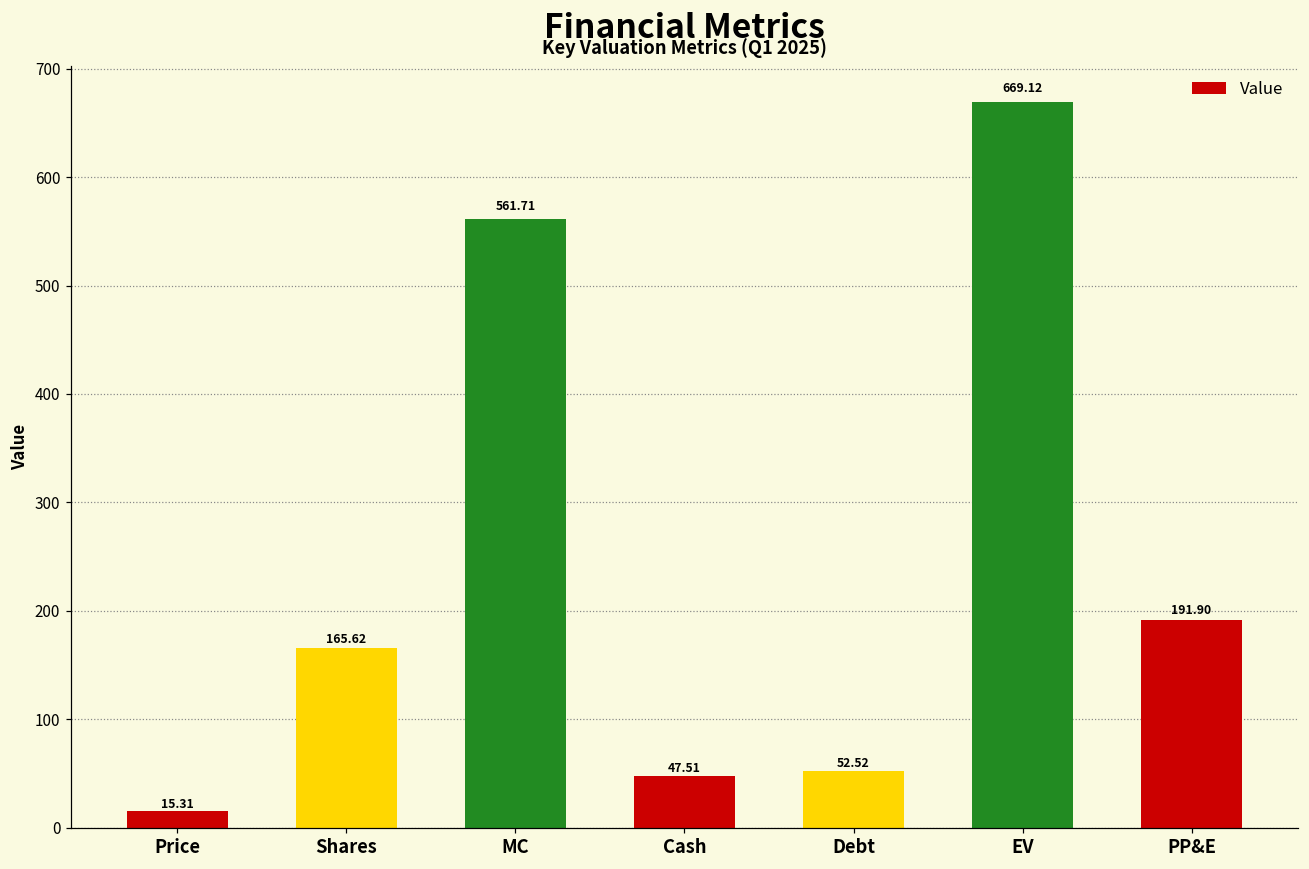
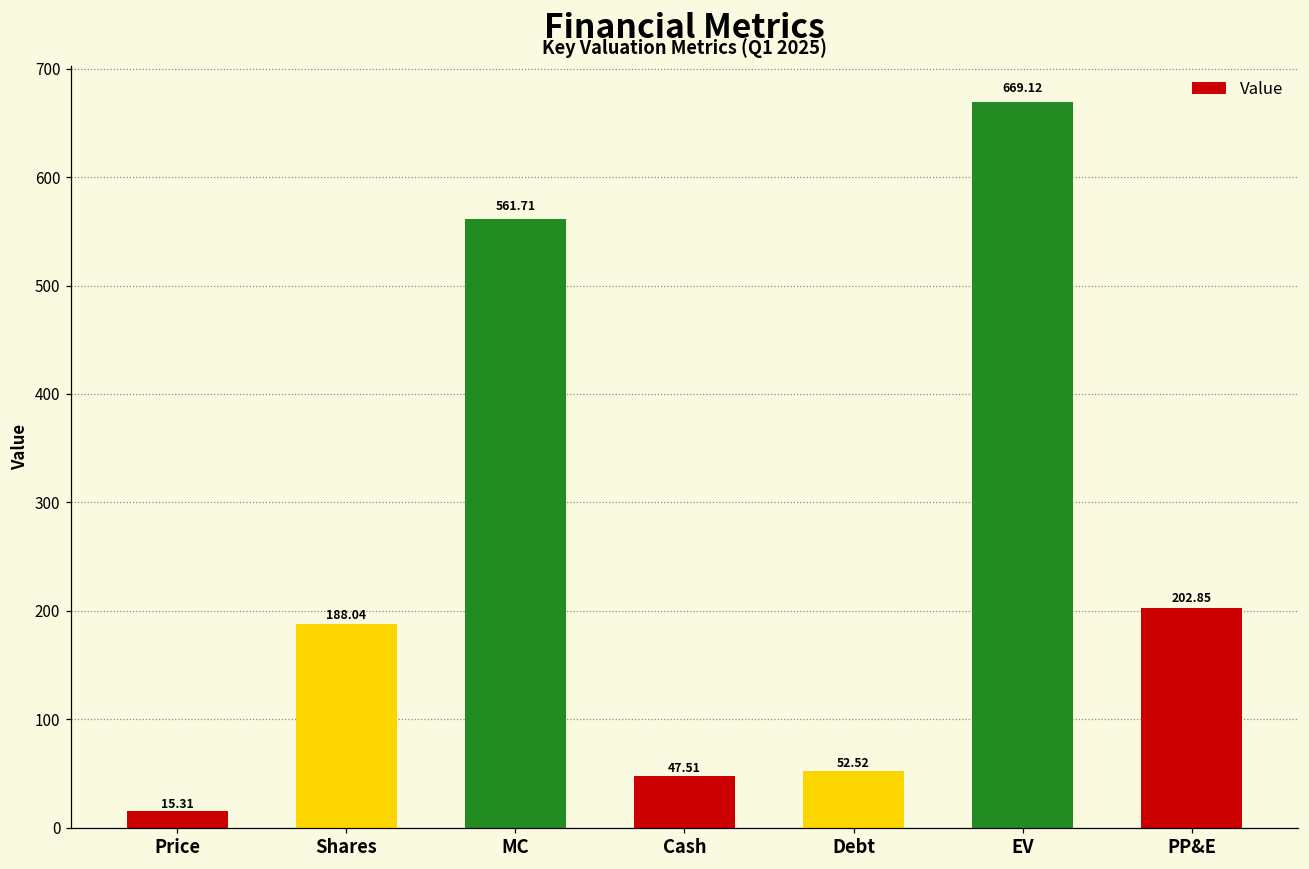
Shares: 165.62 -> 188.04
PP&E: 191.90 -> 202.85
